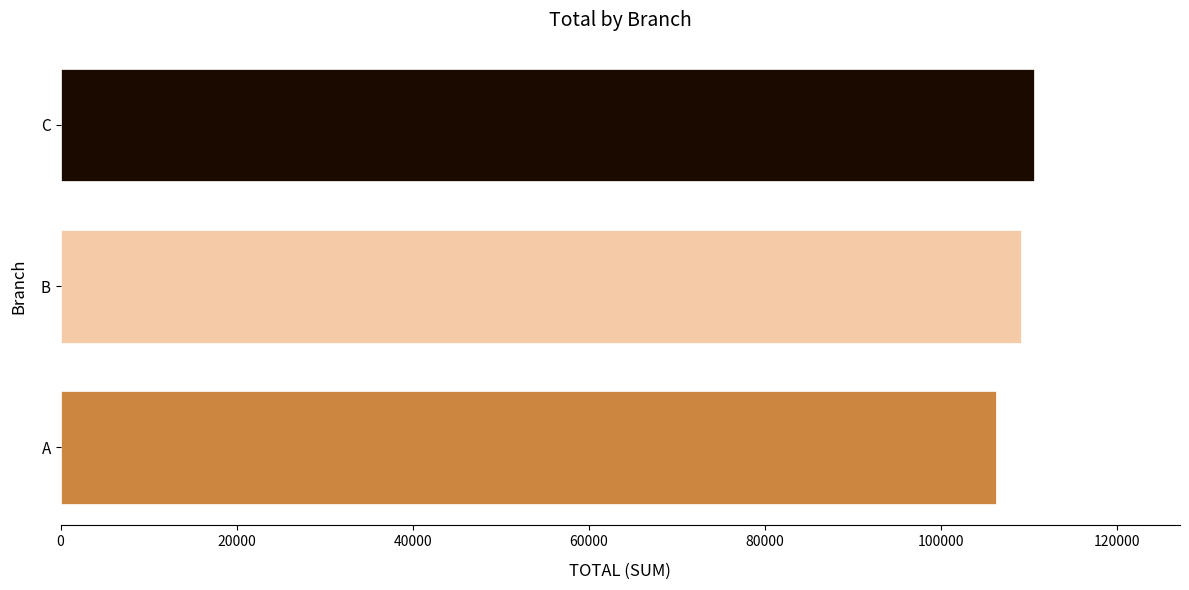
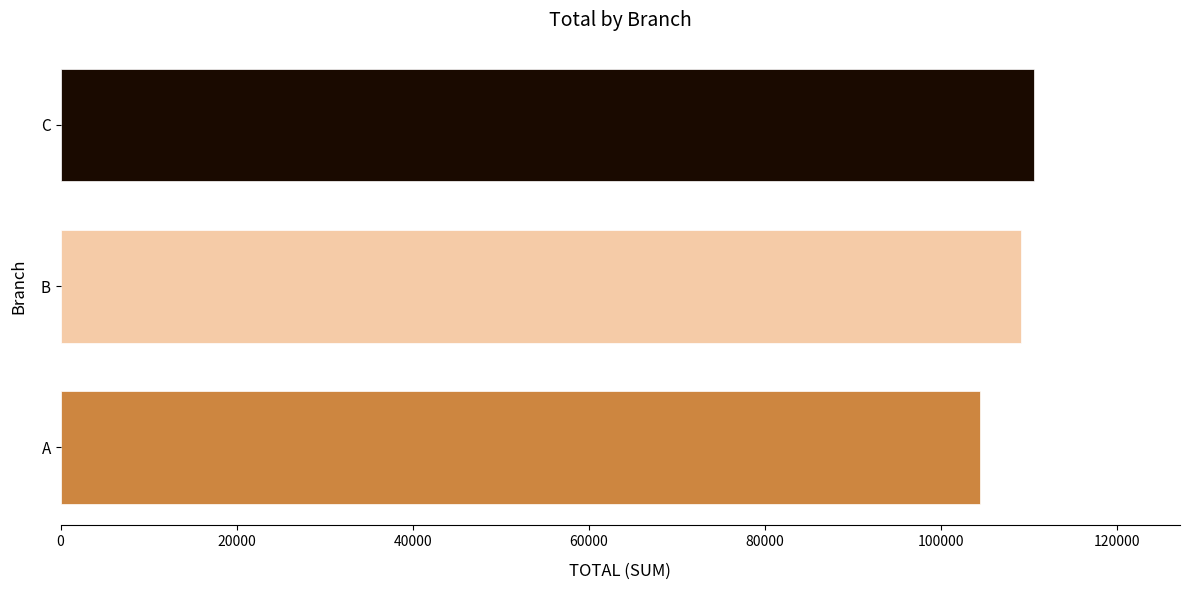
A: 106000 -> 104000
